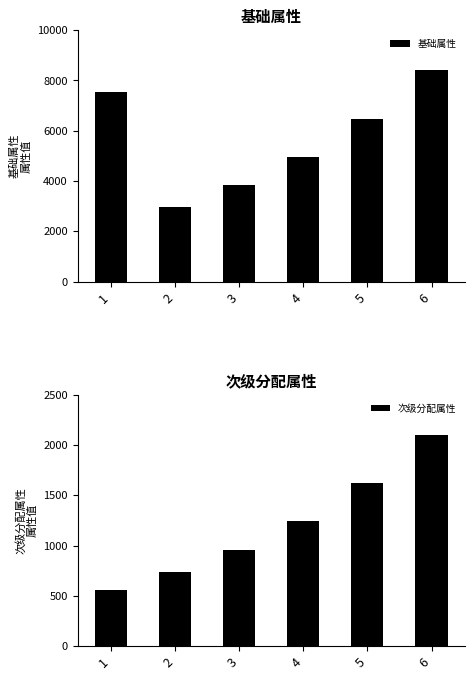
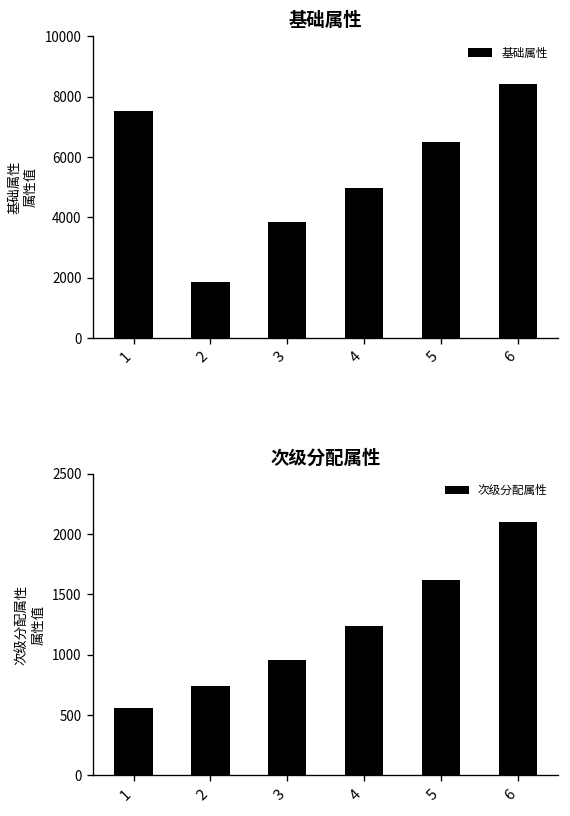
基础属性, 2: 3000 -> 1900
